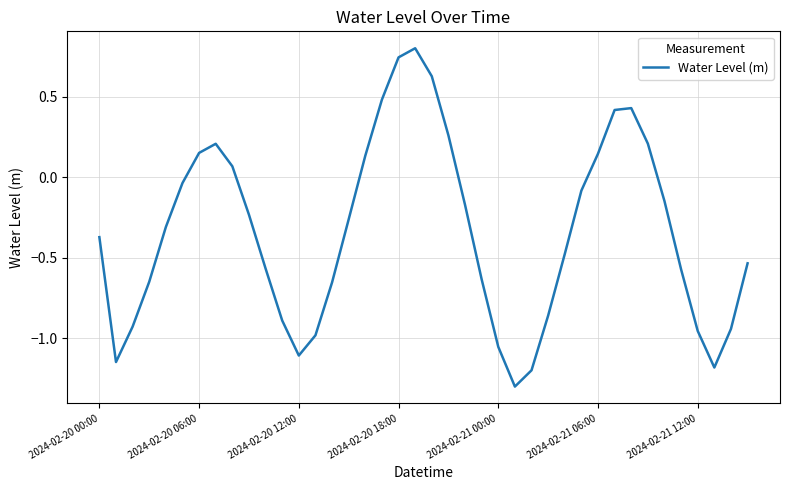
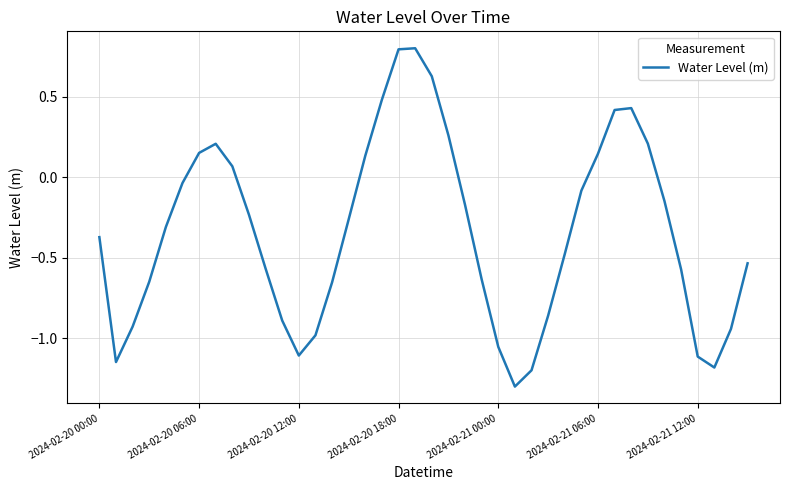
2024-02-20 18:00: 0.75 -> 0.80
2024-02-21 12:00: -0.95 -> -1.11
